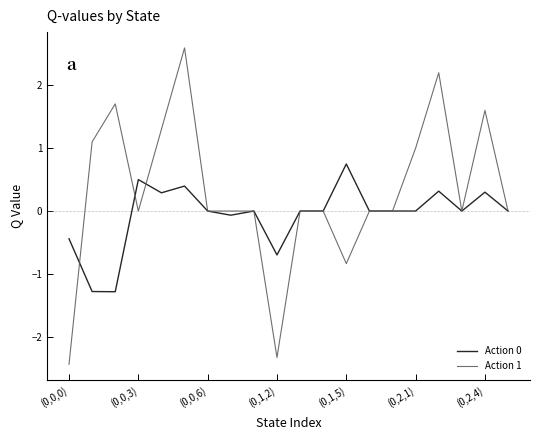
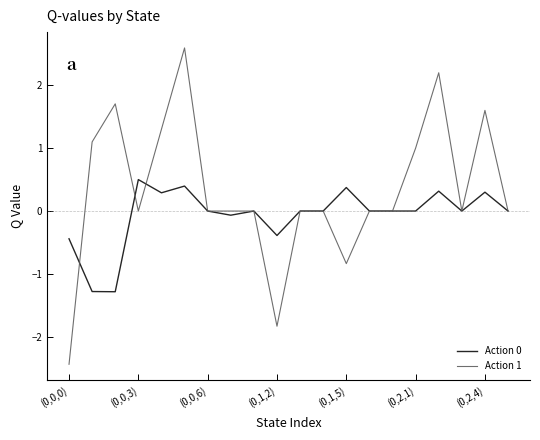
Action 0, (0,1,2): -0.7 -> -0.4
Action 1, (0,1,2): -2.3 -> -1.8
Action 0, (0,1,5): 0.7 -> 0.4
